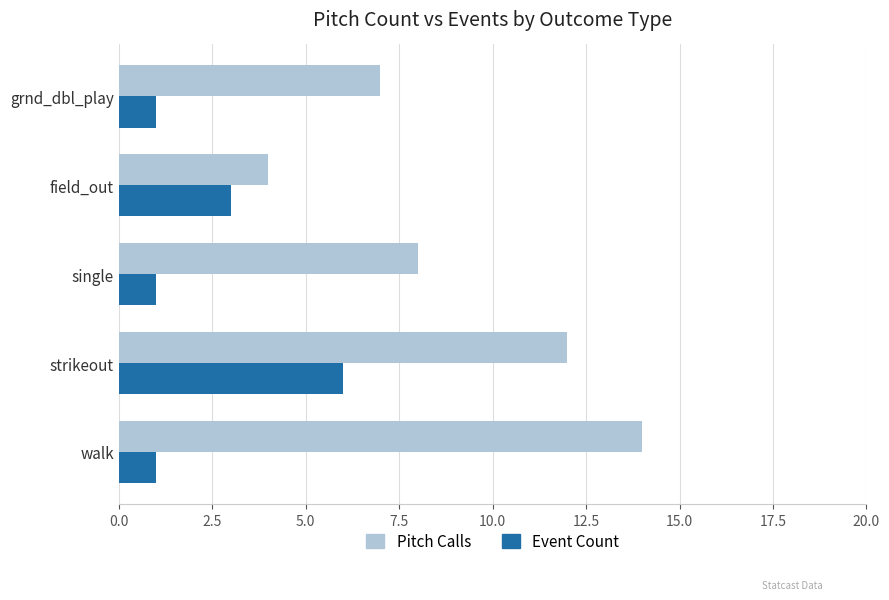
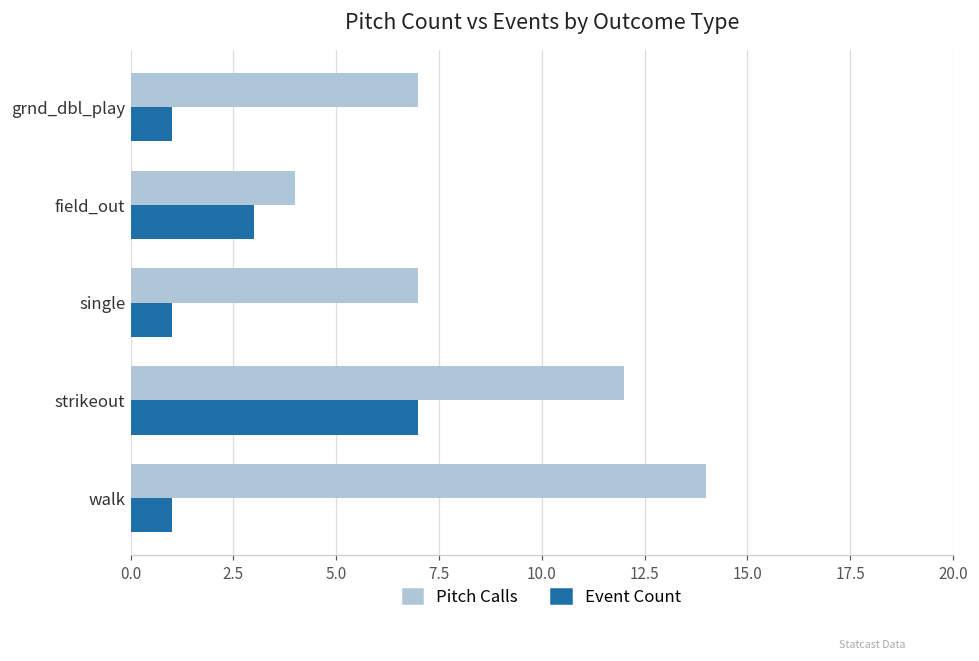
Pitch Calls, single: 8 -> 7
Event Count, strikeout: 6 -> 7
